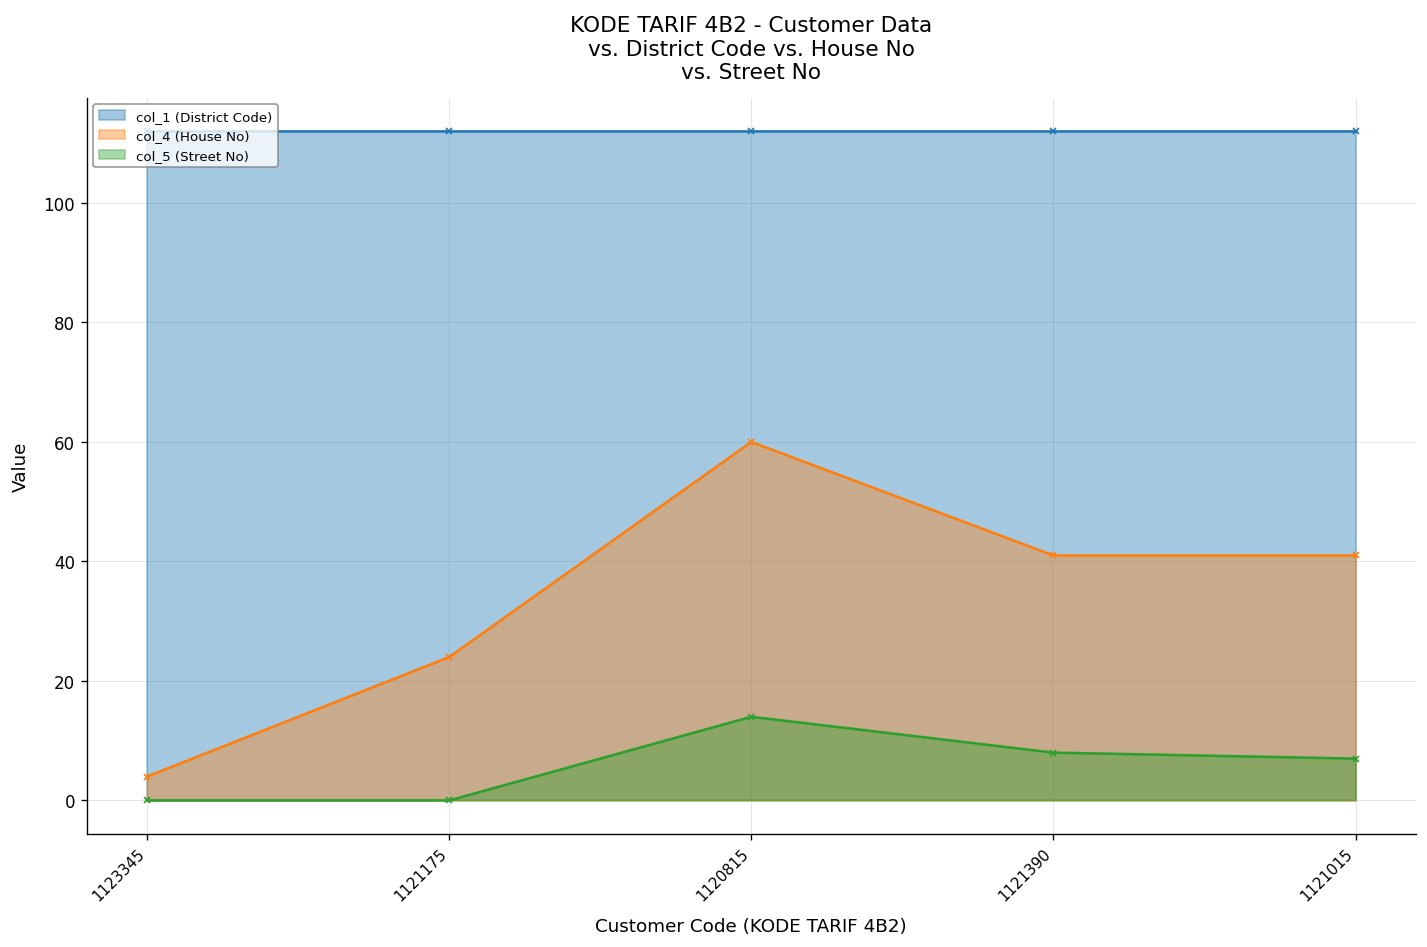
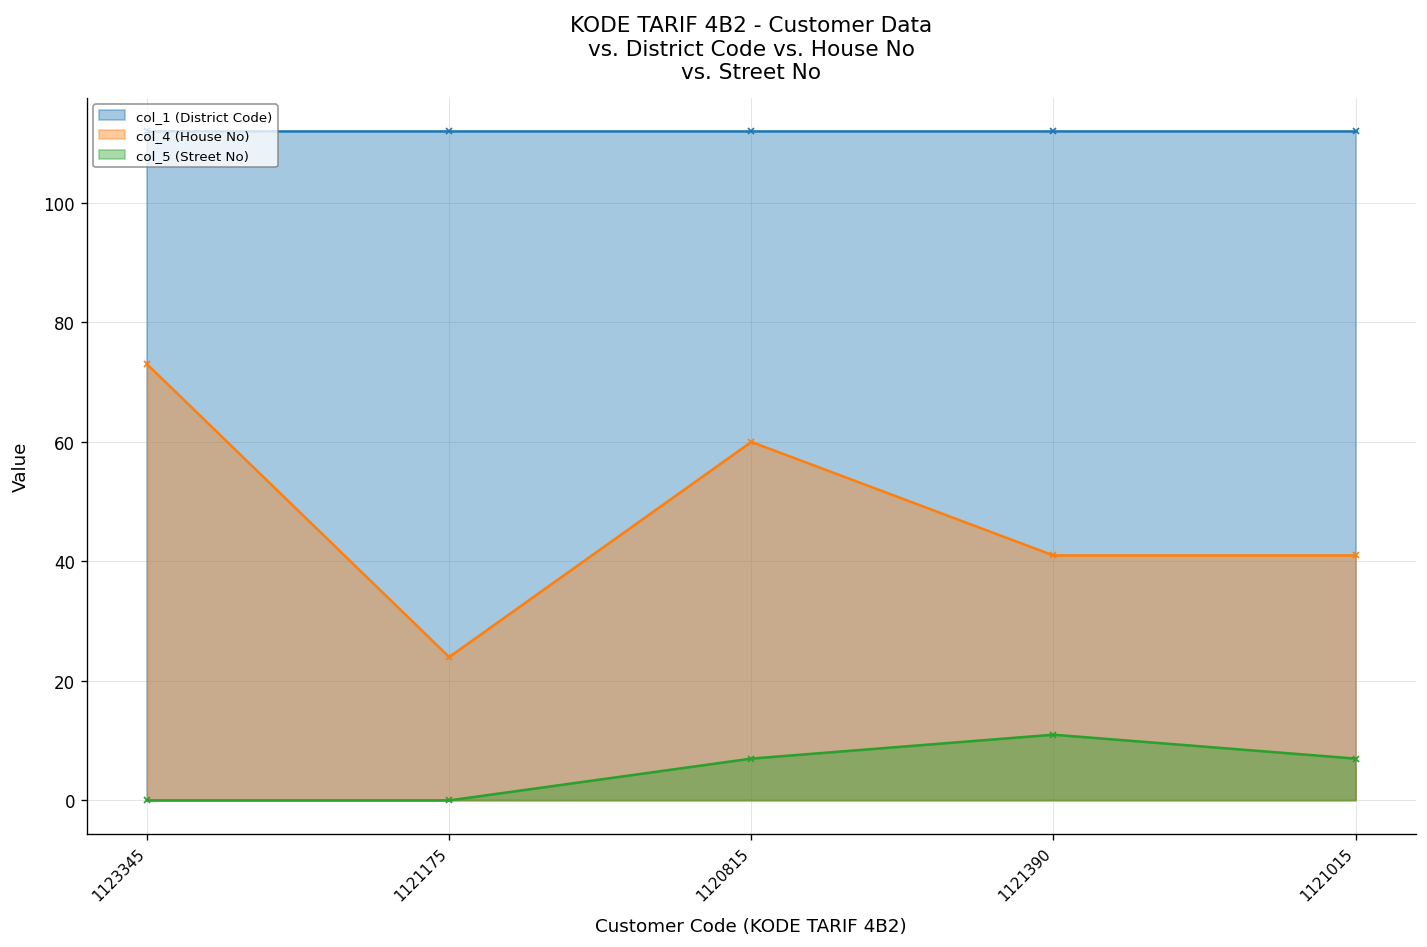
col_4 (House No), 1123345: 4 -> 73
col_5 (Street No), 1120815: 14 -> 7
col_5 (Street No), 1121390: 8 -> 11
